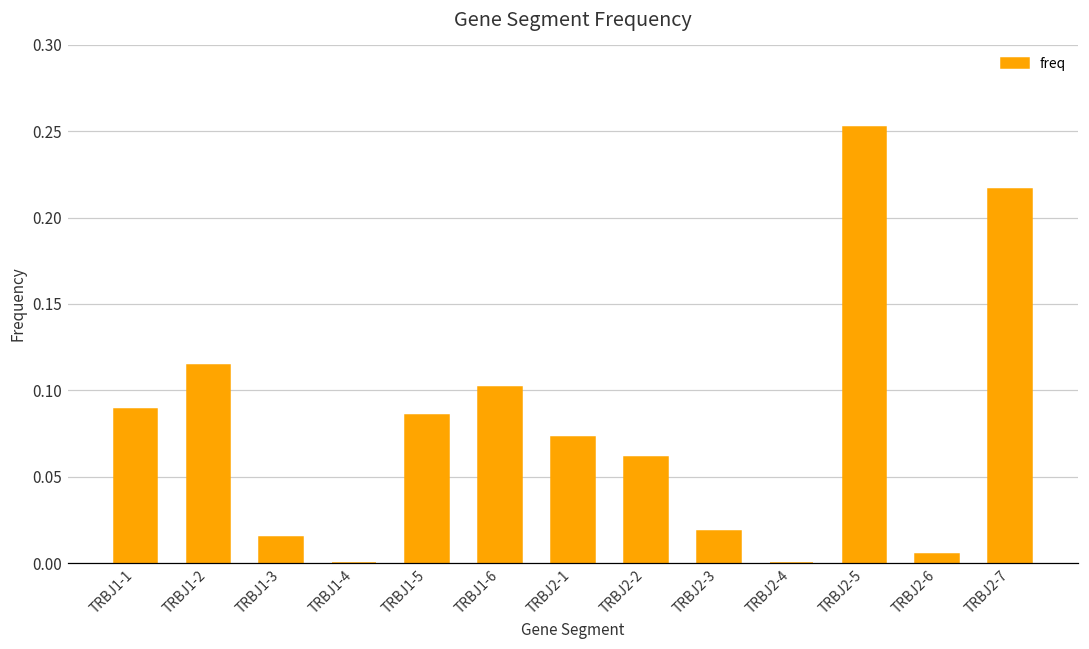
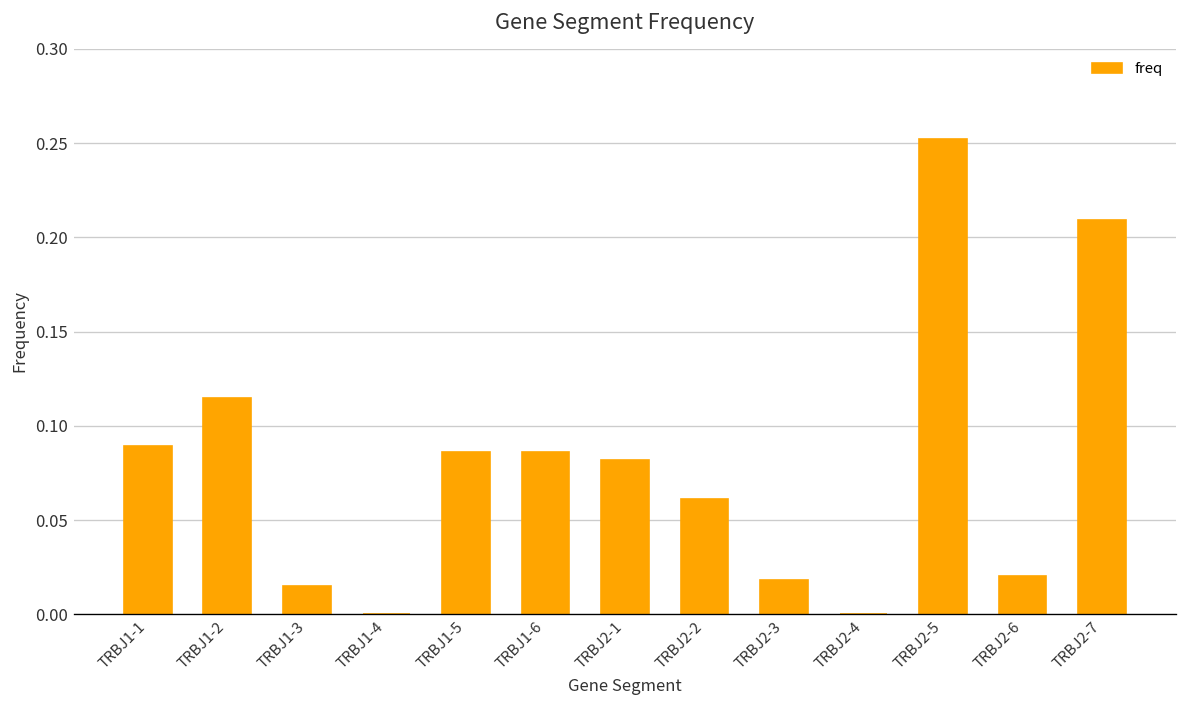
TRBJ1-6: 0.102 -> 0.086
TRBJ2-1: 0.073 -> 0.082
TRBJ2-6: 0.005 -> 0.020
TRBJ2-7: 0.216 -> 0.209
